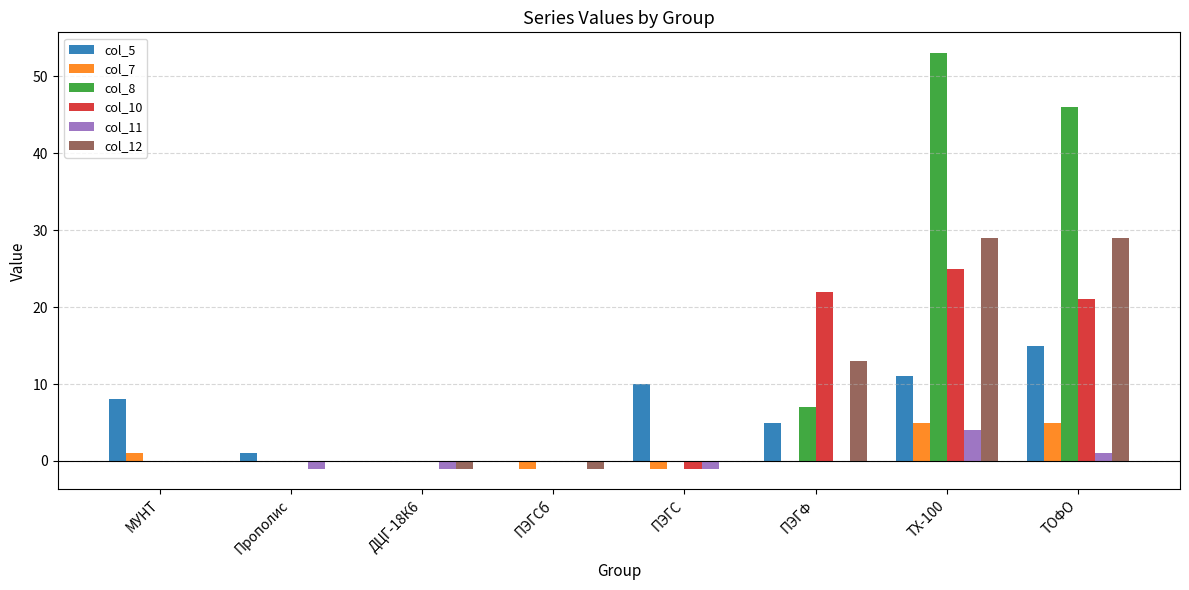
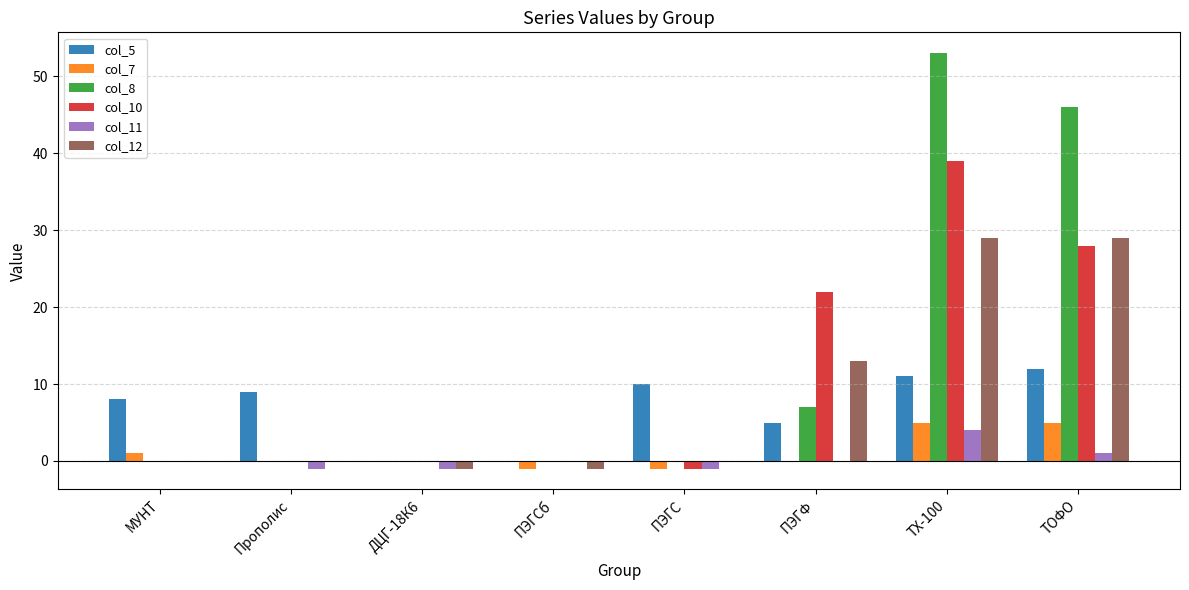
col_5, Прополис: 1 -> 9
col_10, ТХ-100: 25 -> 39
col_5, ТОФО: 15 -> 12
col_10, ТОФО: 21 -> 28
